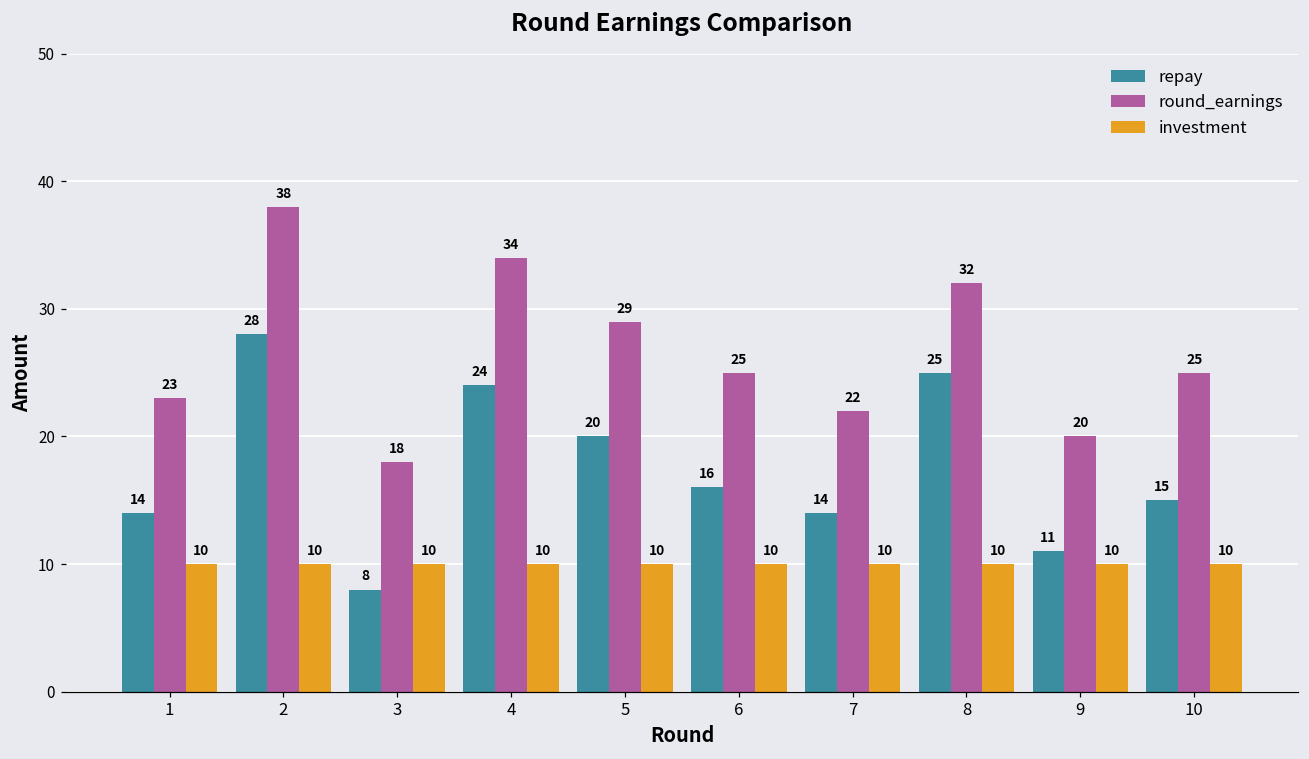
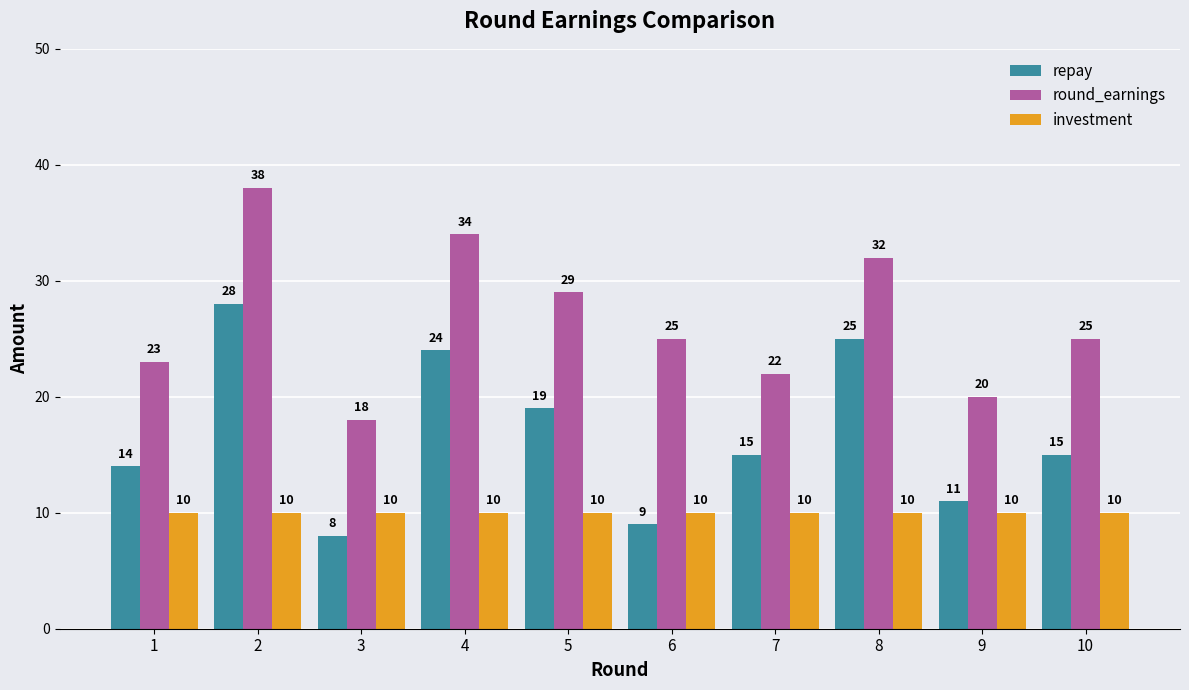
repay, 5: 20 -> 19
repay, 6: 16 -> 9
repay, 7: 14 -> 15
